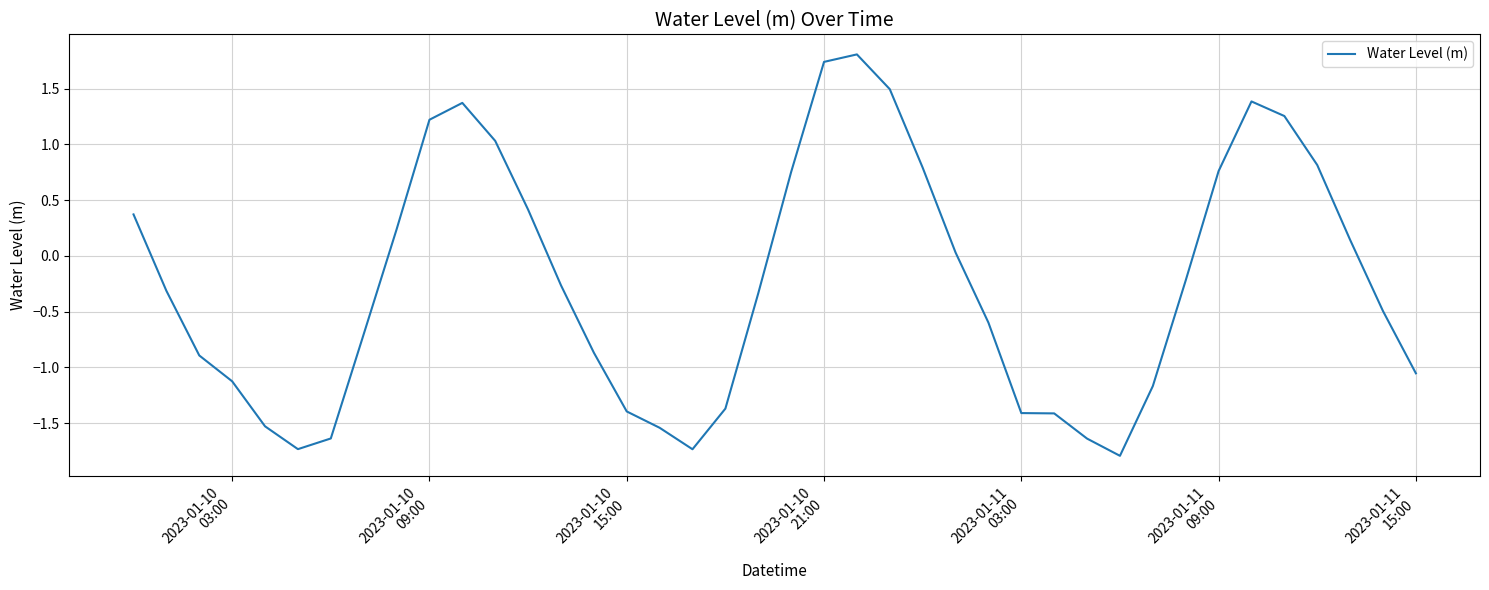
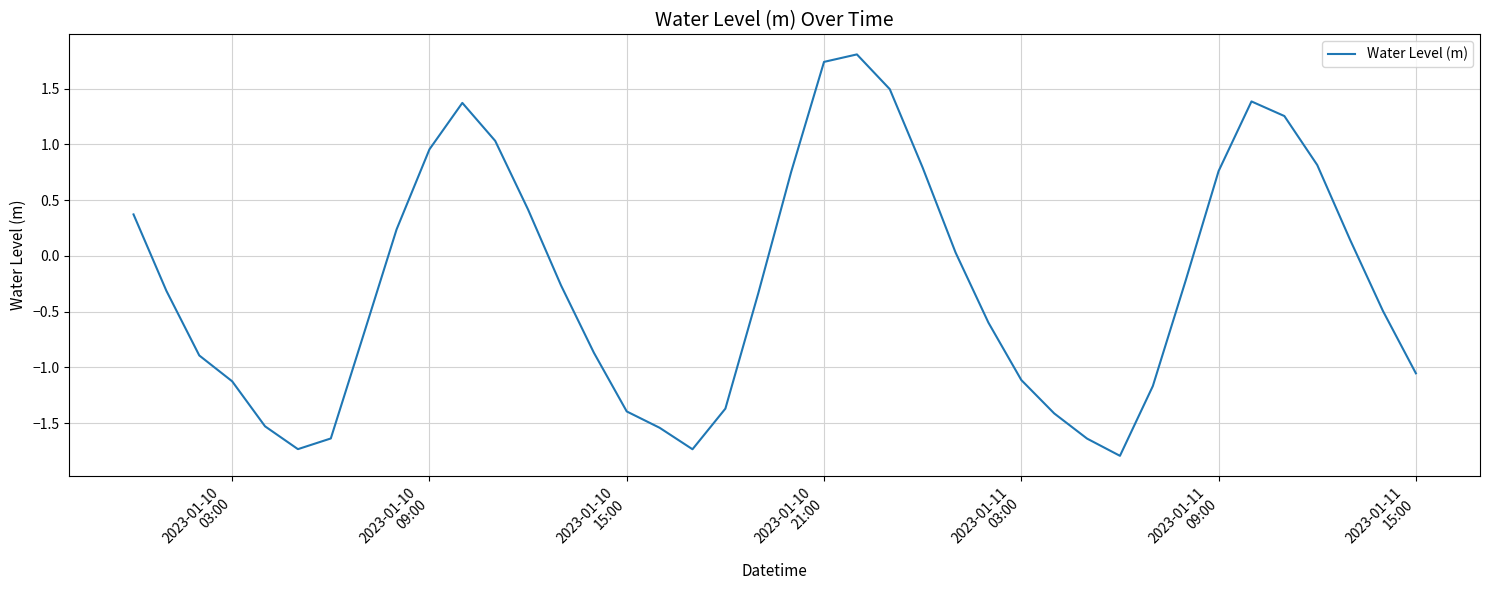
2023-01-10 09:00: 1.22 -> 0.96
2023-01-11 03:00: -1.41 -> -1.11
